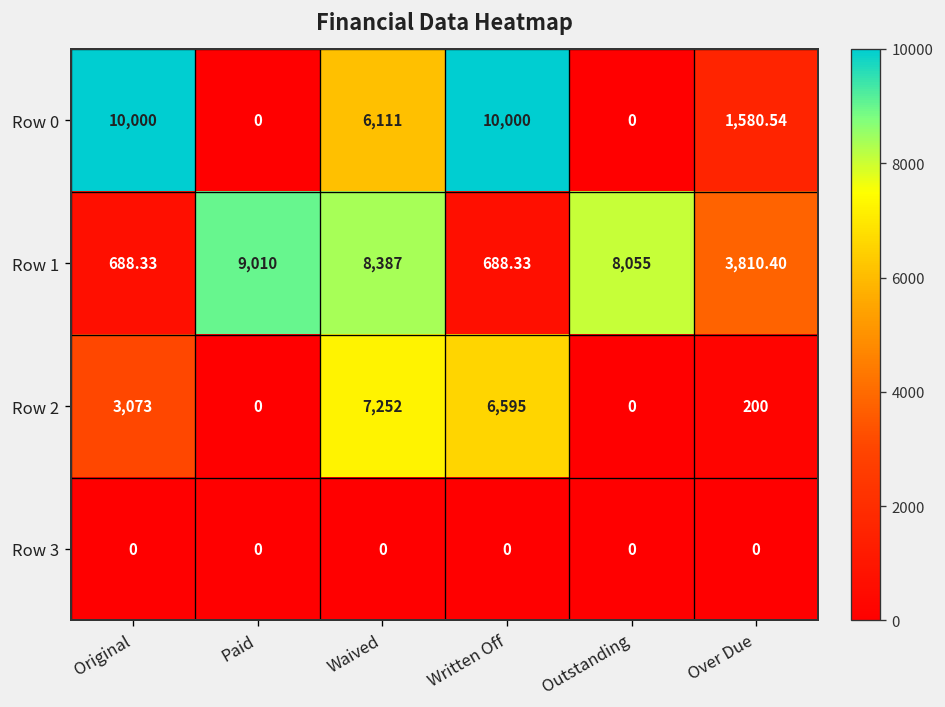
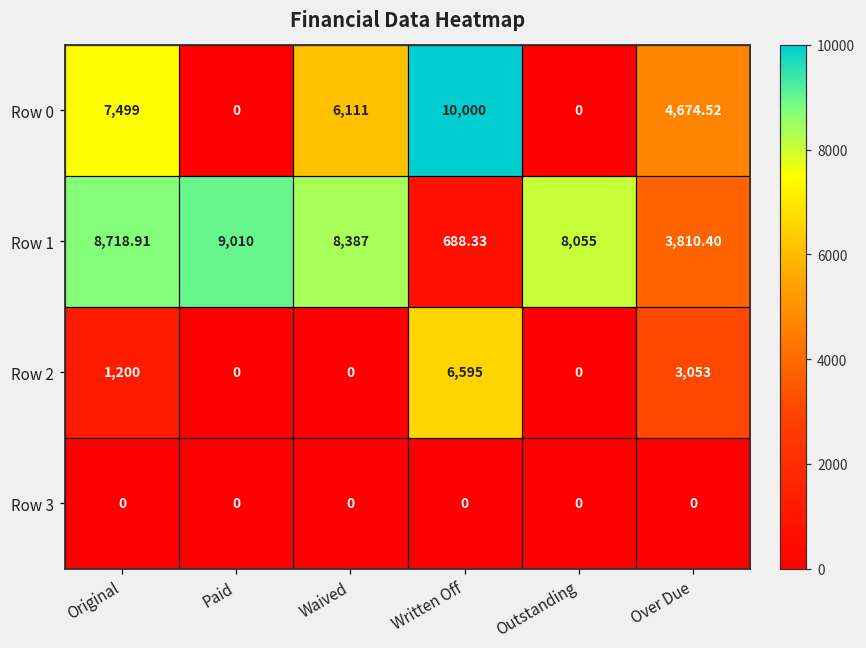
Row 0, Original: 10,000 -> 7,499
Row 0, Over Due: 1,580.54 -> 4,674.52
Row 1, Original: 688.33 -> 8,718.91
Row 2, Original: 3,073 -> 1,200
Row 2, Waived: 7,252 -> 0
Row 2, Over Due: 200 -> 3,053
